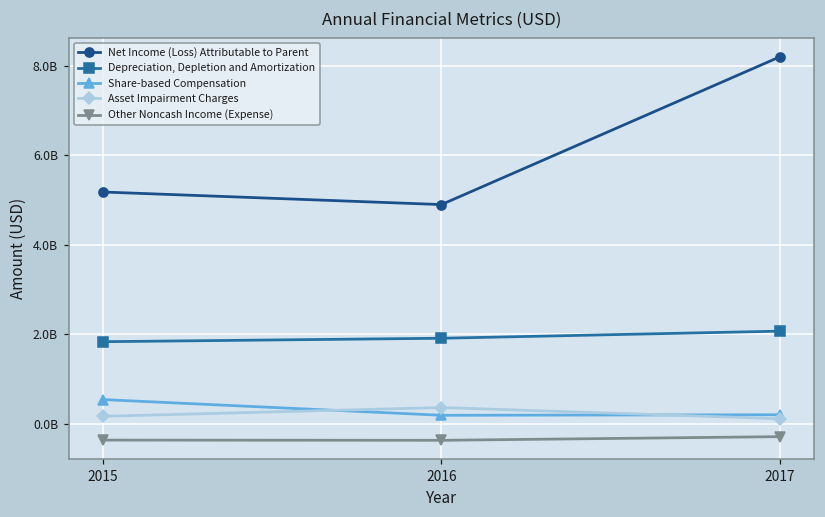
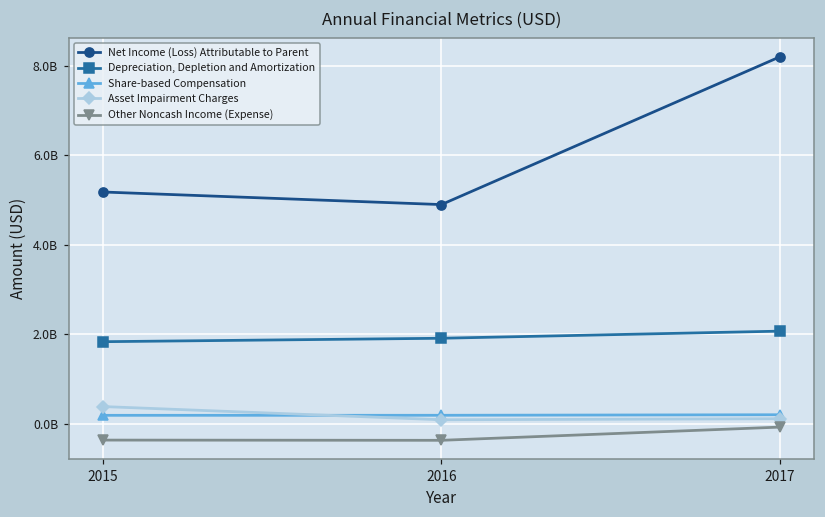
Share-based Compensation, 2015: 500000000 -> 200000000
Asset Impairment Charges, 2015: 200000000 -> 400000000
Asset Impairment Charges, 2016: 400000000 -> 100000000
Other Noncash Income (Expense), 2017: -300000000 -> -100000000
